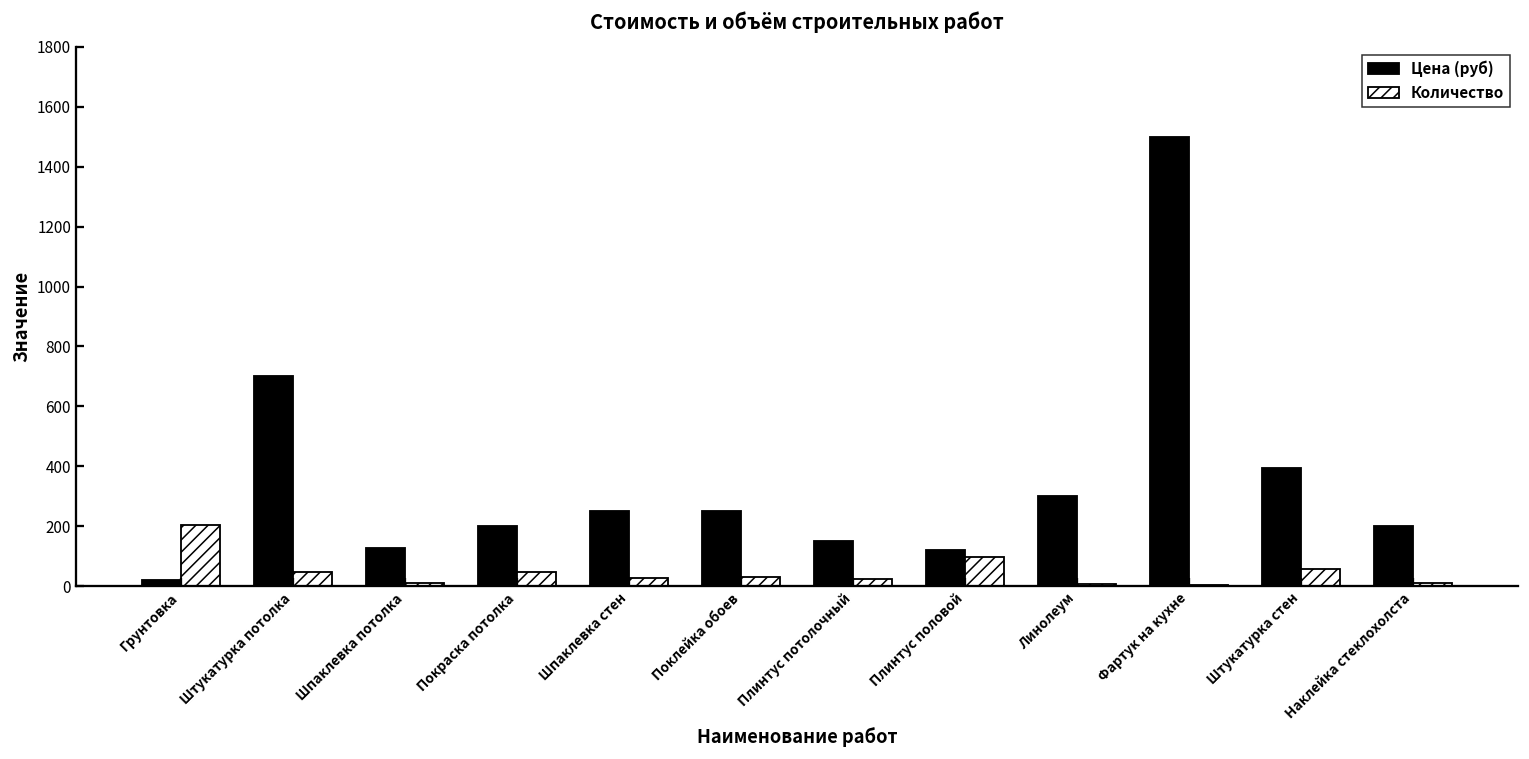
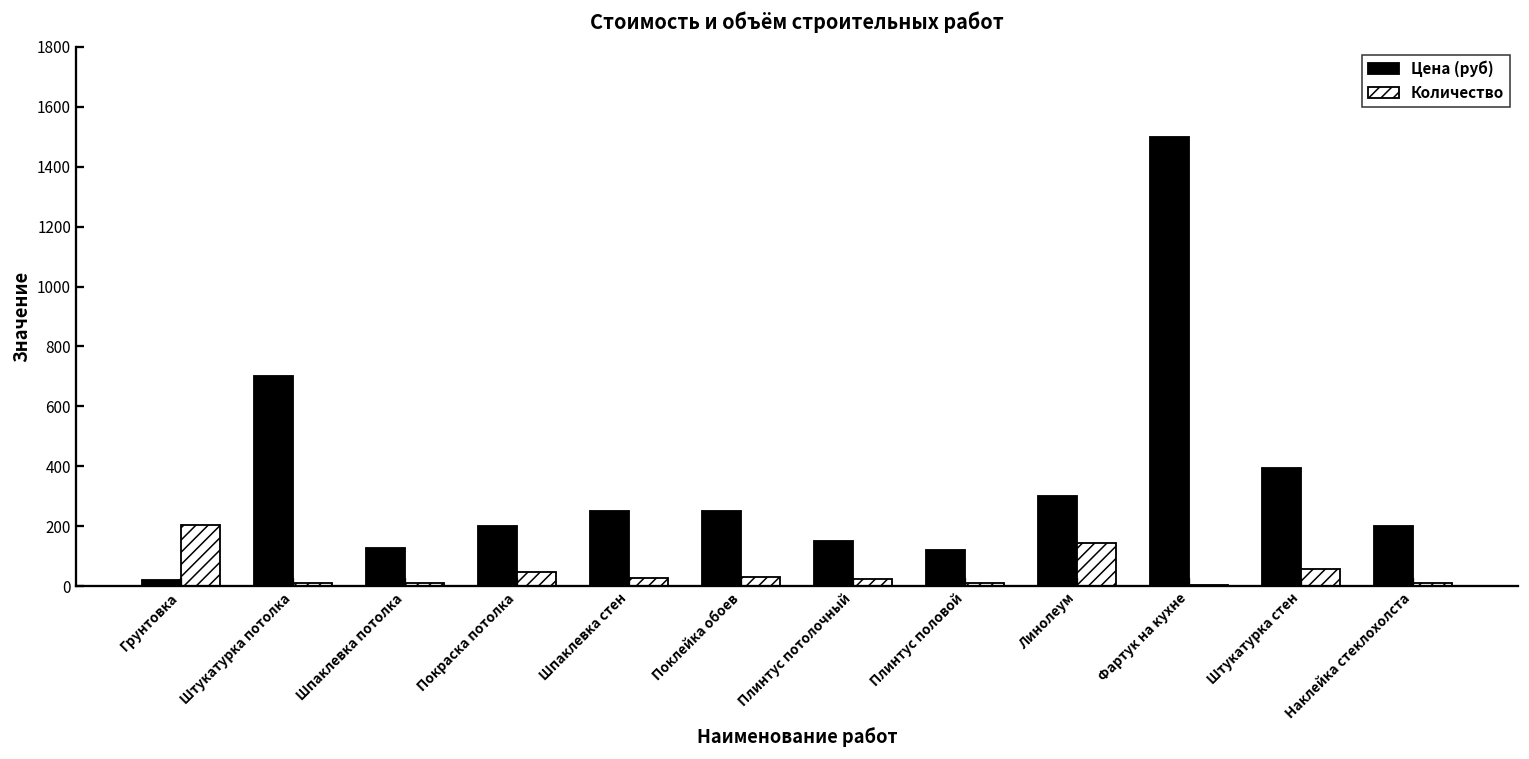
Количество, Штукатурка потолка: 50 -> 10
Количество, Плинтус половой: 100 -> 10
Количество, Линолеум: 10 -> 140
